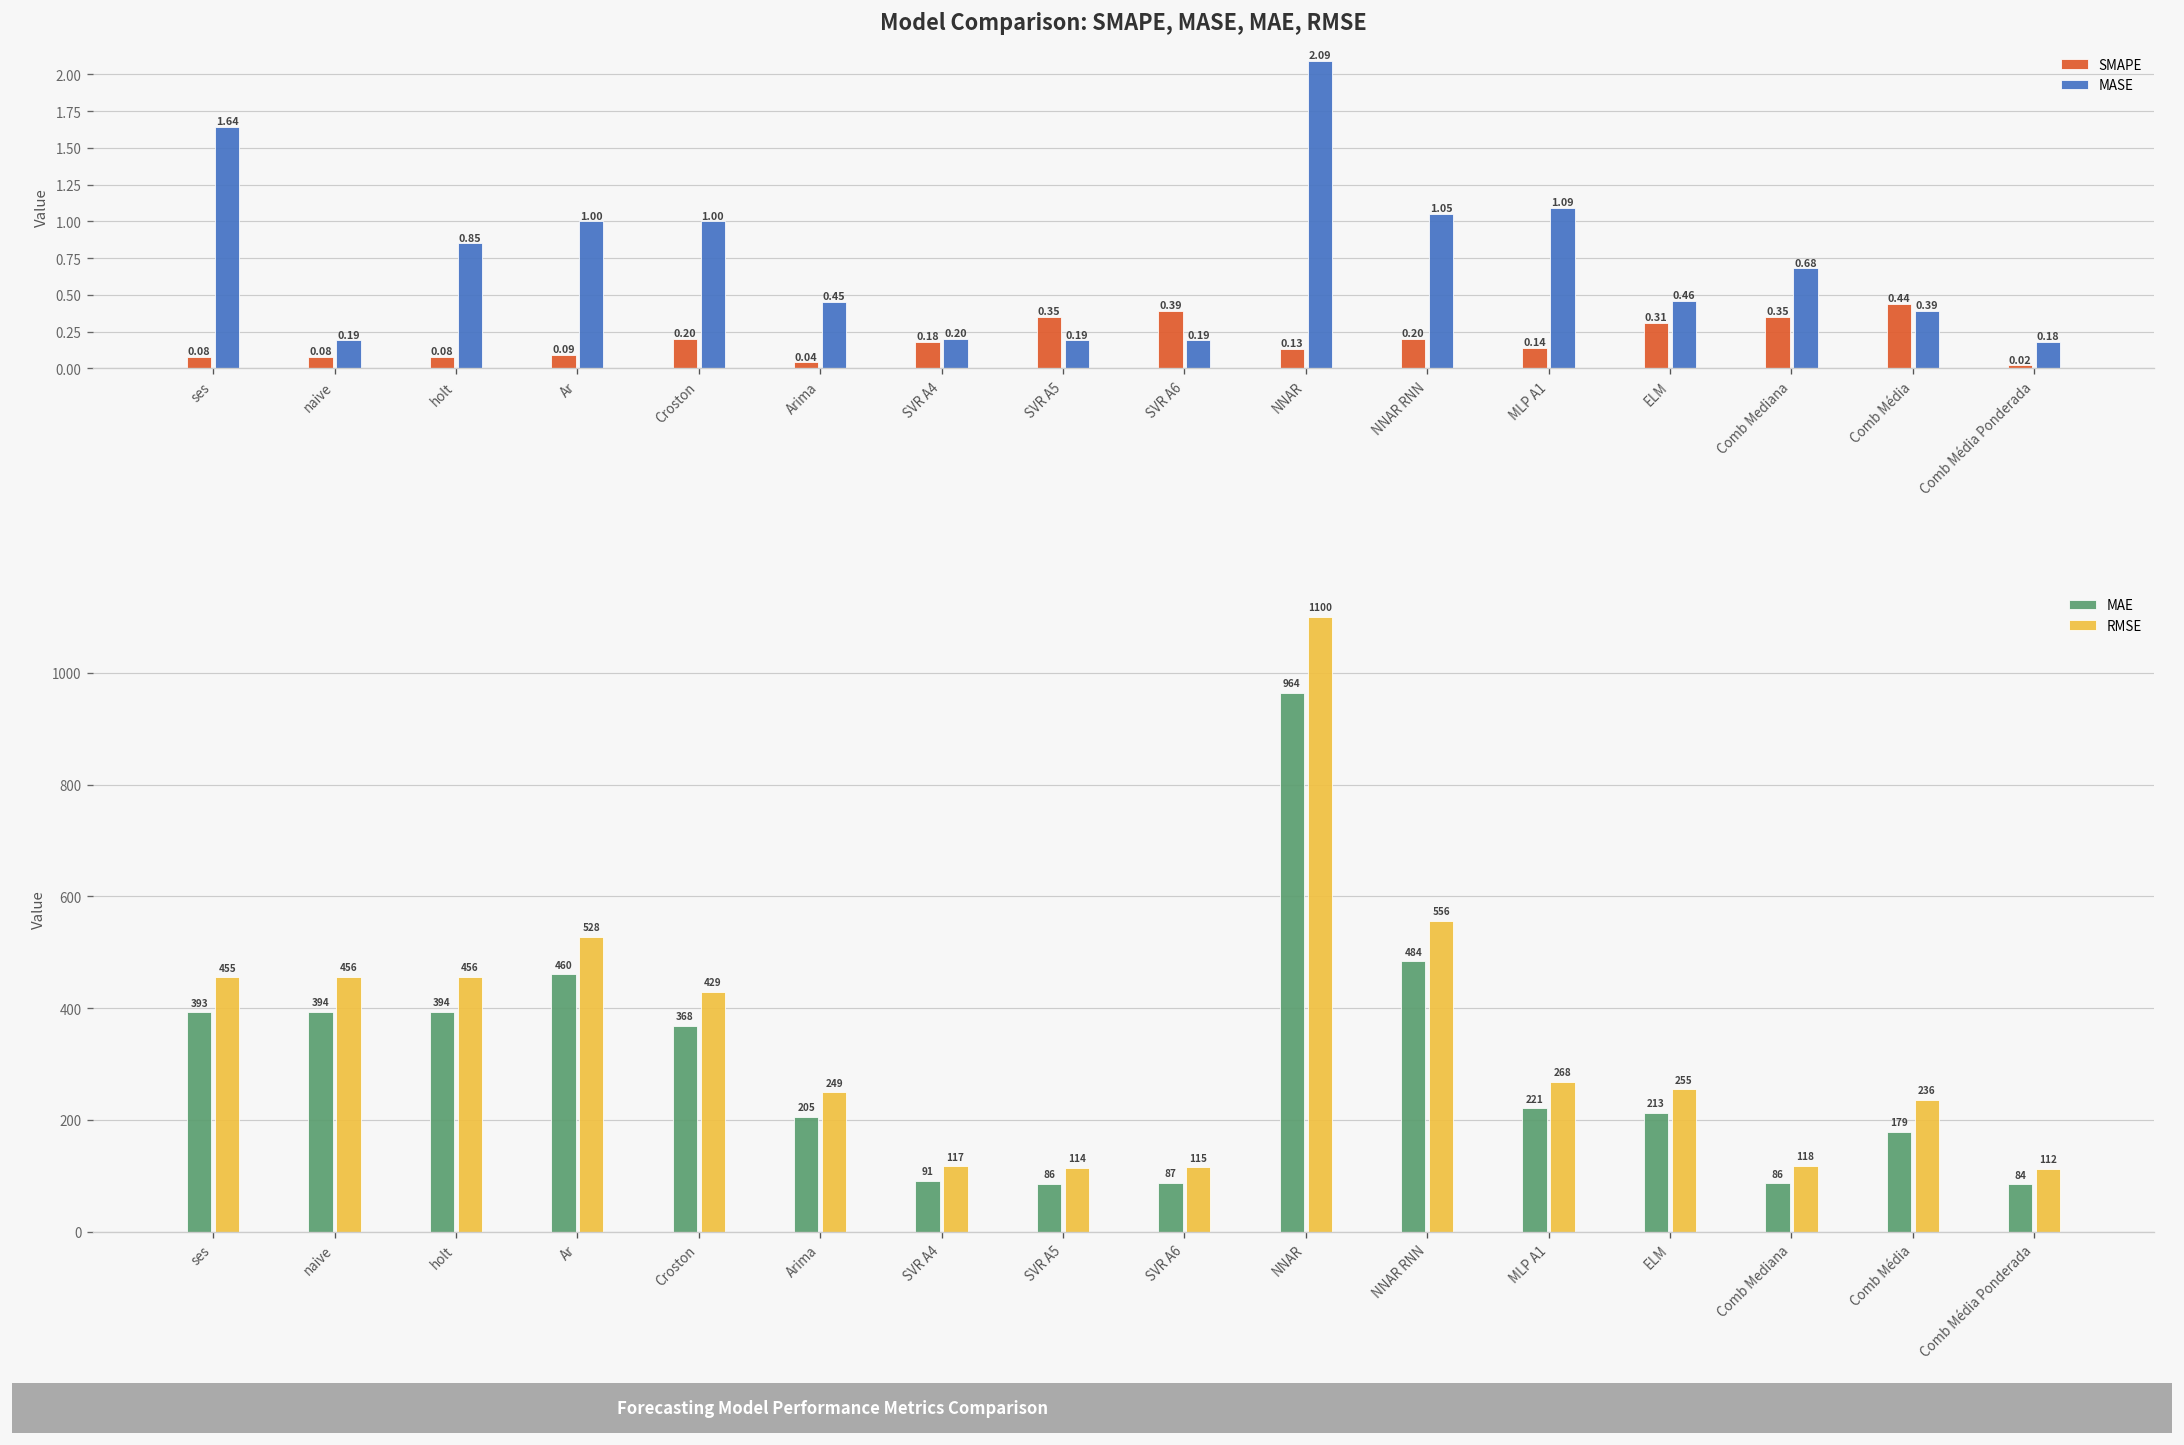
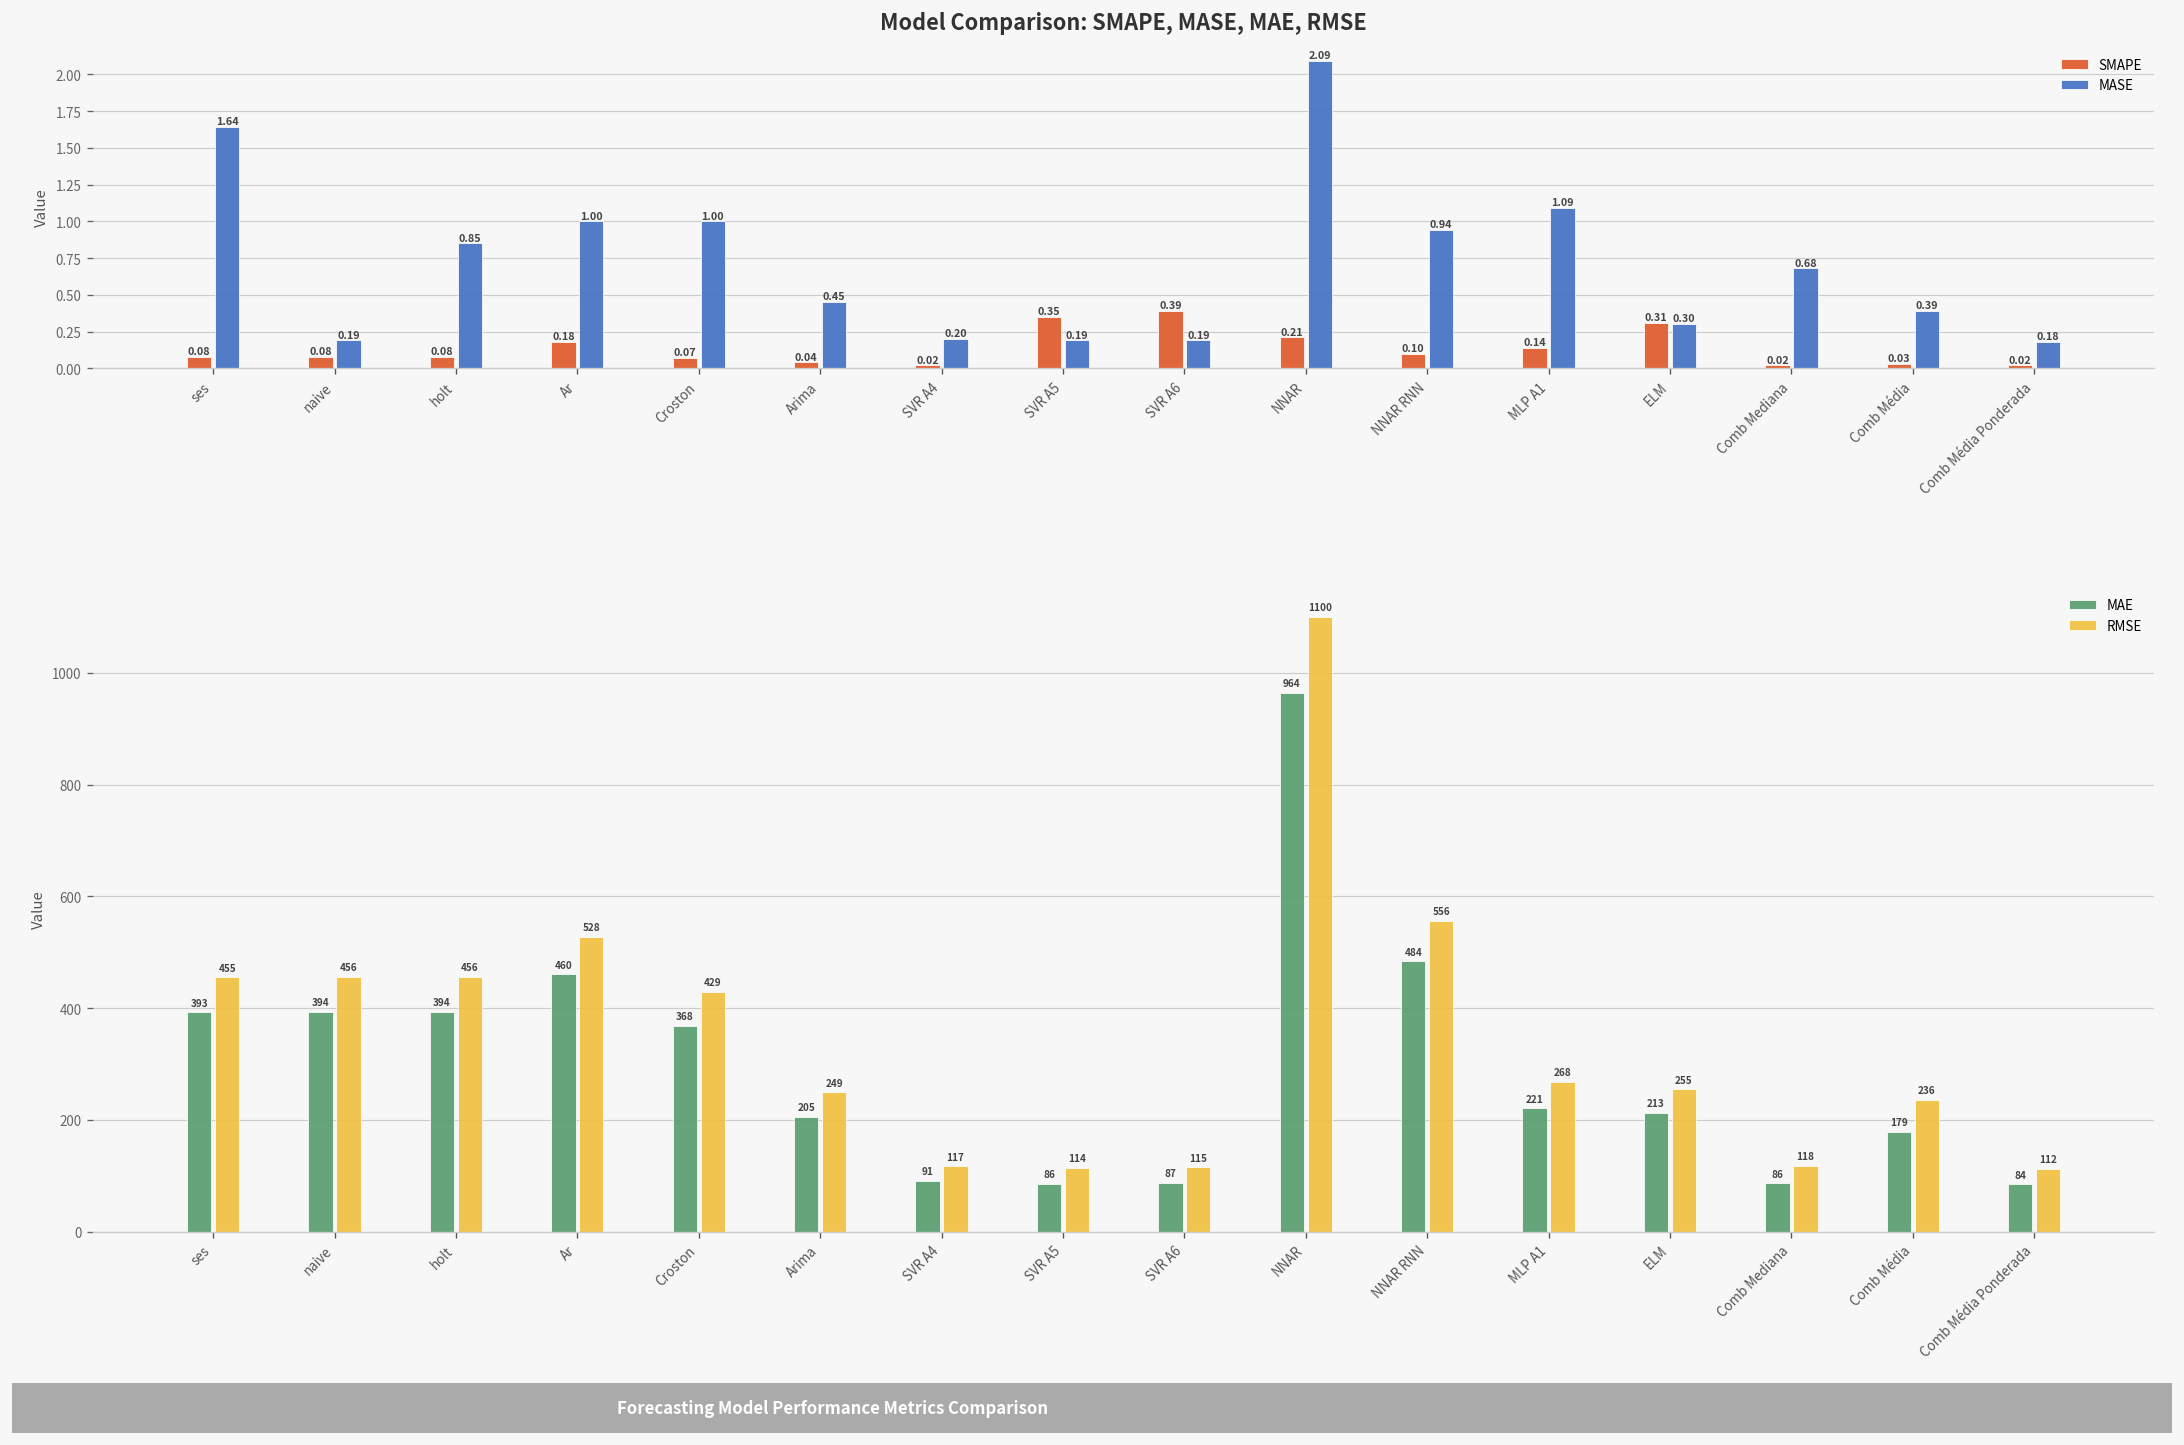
Model Comparison: SMAPE, MASE, MAE, RMSE, SMAPE, Ar: 0.09 -> 0.18
Model Comparison: SMAPE, MASE, MAE, RMSE, SMAPE, Croston: 0.20 -> 0.07
Model Comparison: SMAPE, MASE, MAE, RMSE, SMAPE, SVR A4: 0.18 -> 0.02
Model Comparison: SMAPE, MASE, MAE, RMSE, SMAPE, NNAR: 0.13 -> 0.21
Model Comparison: SMAPE, MASE, MAE, RMSE, SMAPE, NNAR RNN: 0.20 -> 0.10
Model Comparison: SMAPE, MASE, MAE, RMSE, MASE, NNAR RNN: 1.05 -> 0.94
Model Comparison: SMAPE, MASE, MAE, RMSE, MASE, ELM: 0.46 -> 0.30
Model Comparison: SMAPE, MASE, MAE, RMSE, SMAPE, Comb Mediana: 0.35 -> 0.02
Model Comparison: SMAPE, MASE, MAE, RMSE, SMAPE, Comb Média: 0.44 -> 0.03
